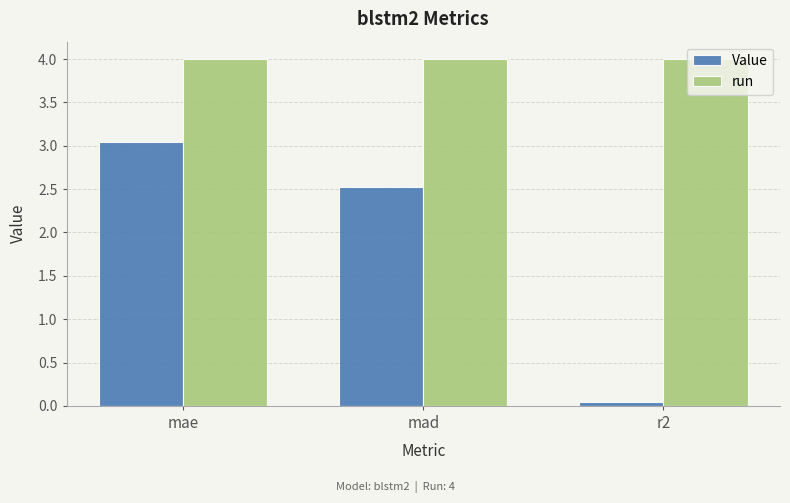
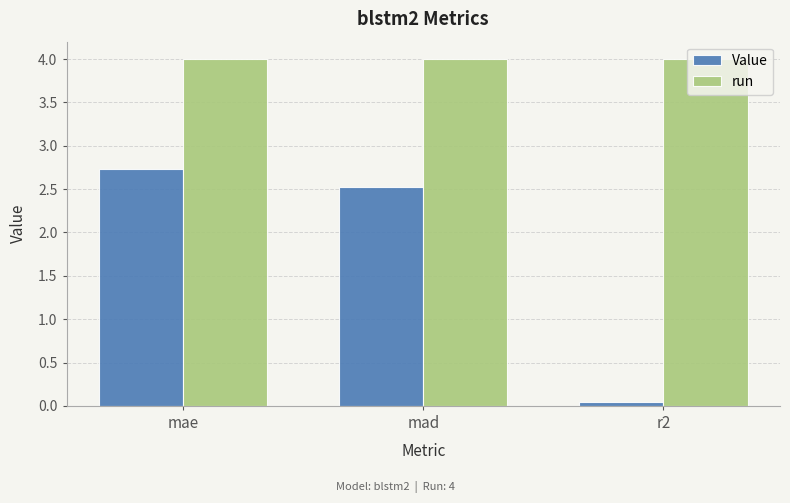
Value, mae: 3.0 -> 2.7
